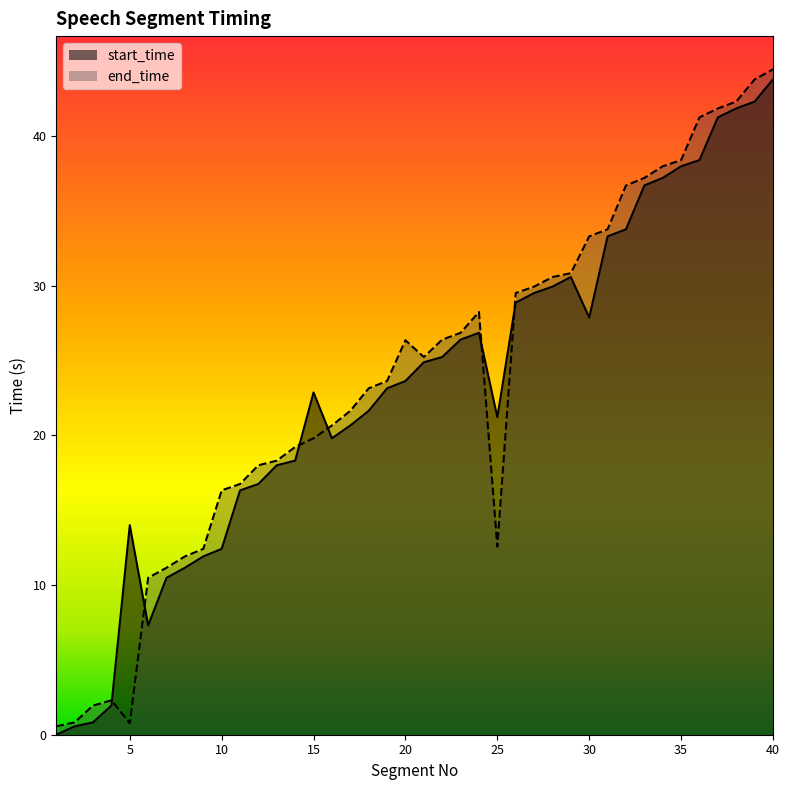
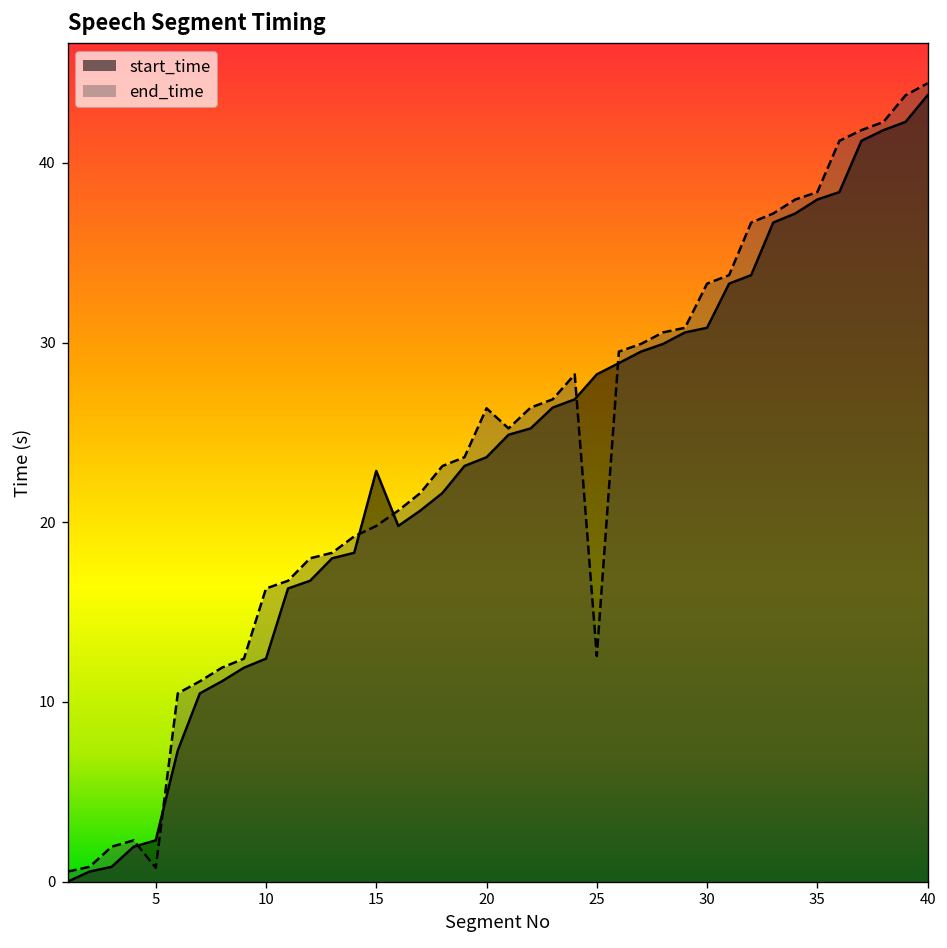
start_time, 5: 14.0 -> 2.3
start_time, 25: 21.2 -> 28.2
start_time, 30: 27.9 -> 30.8
